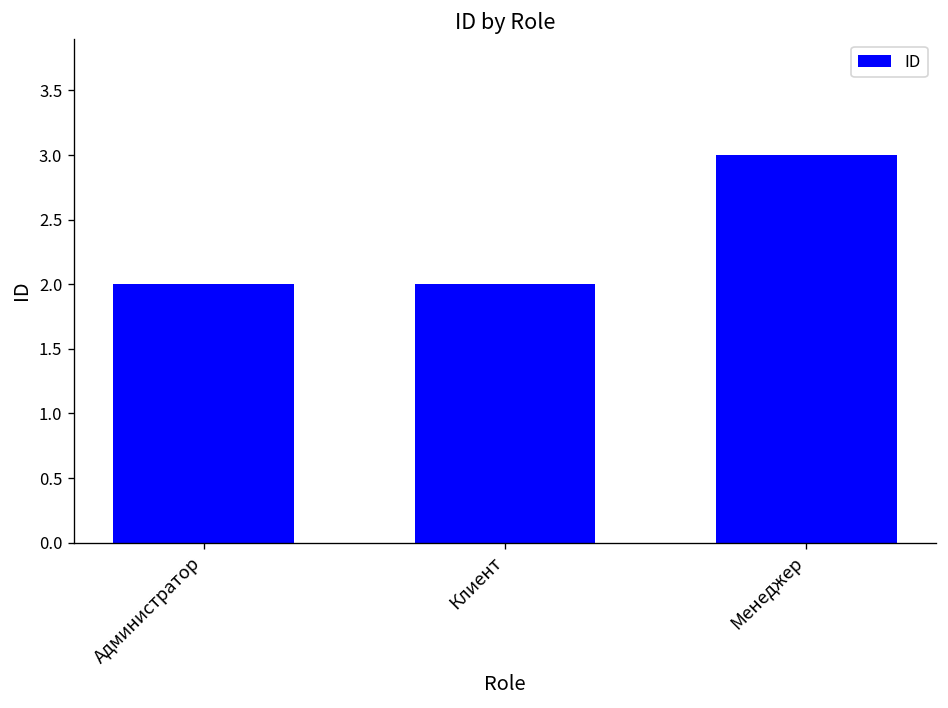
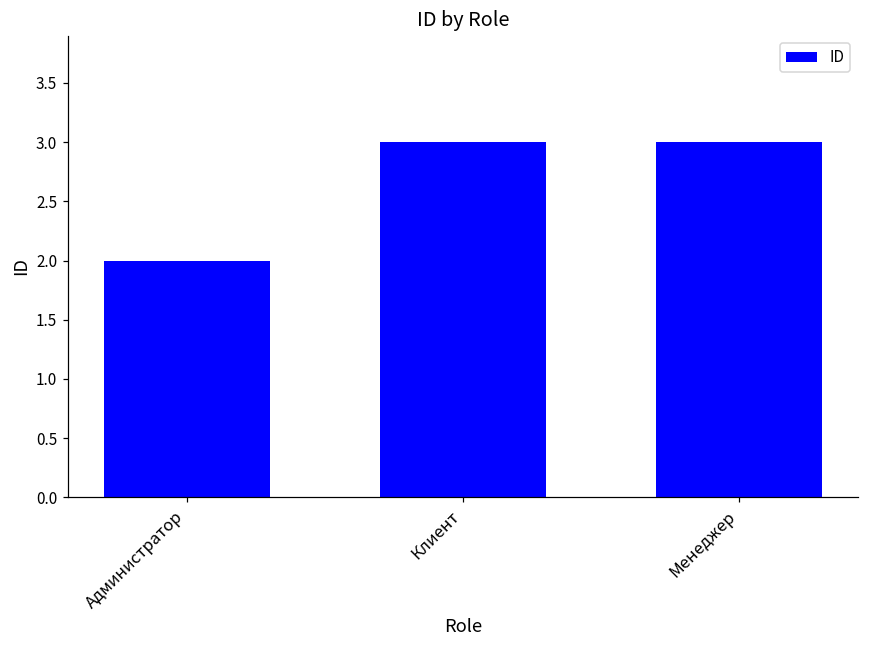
Клиент: 2 -> 3
